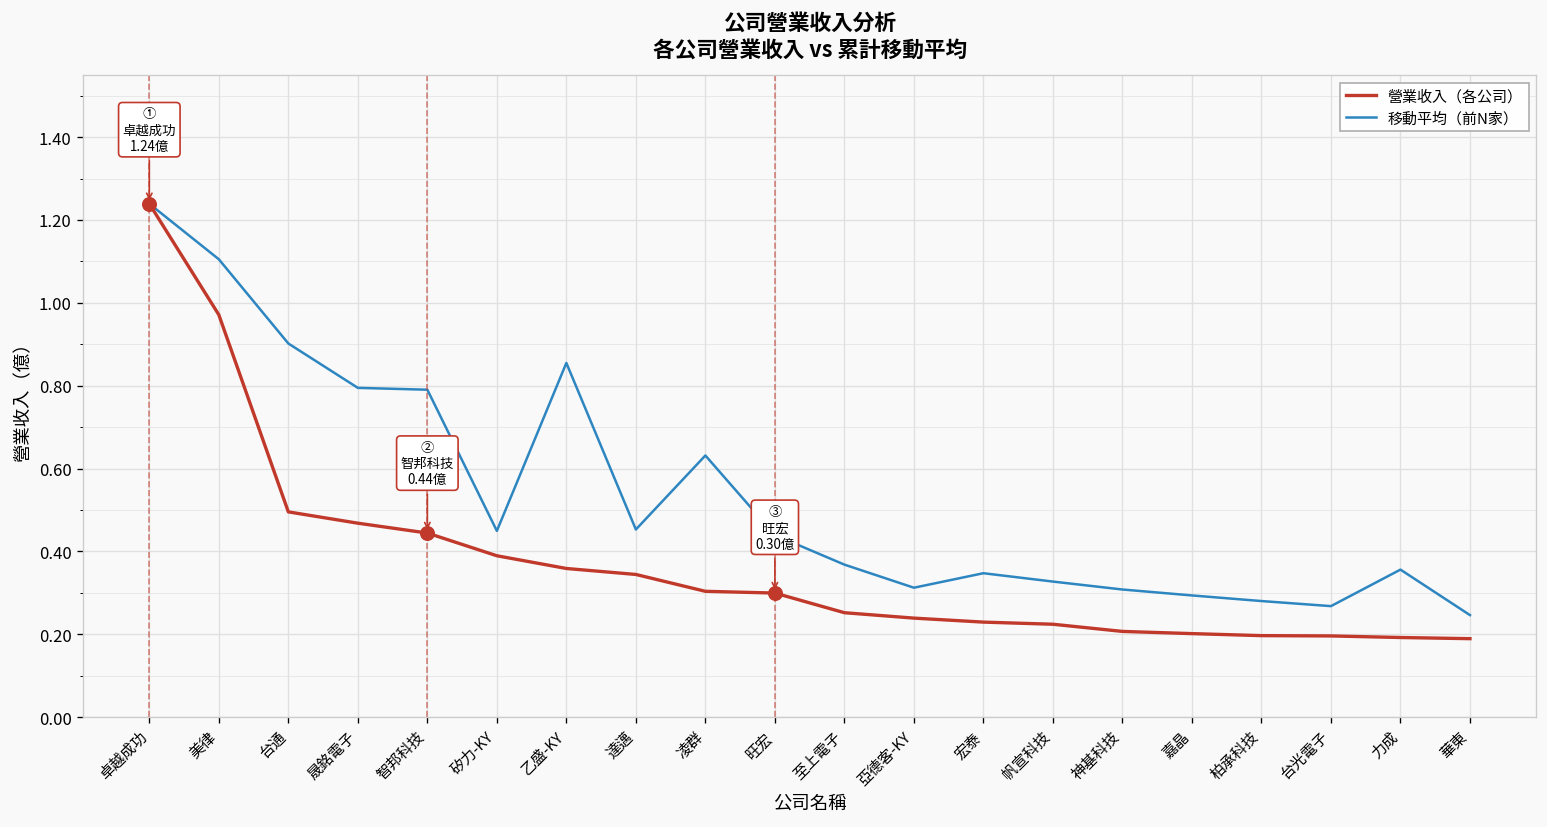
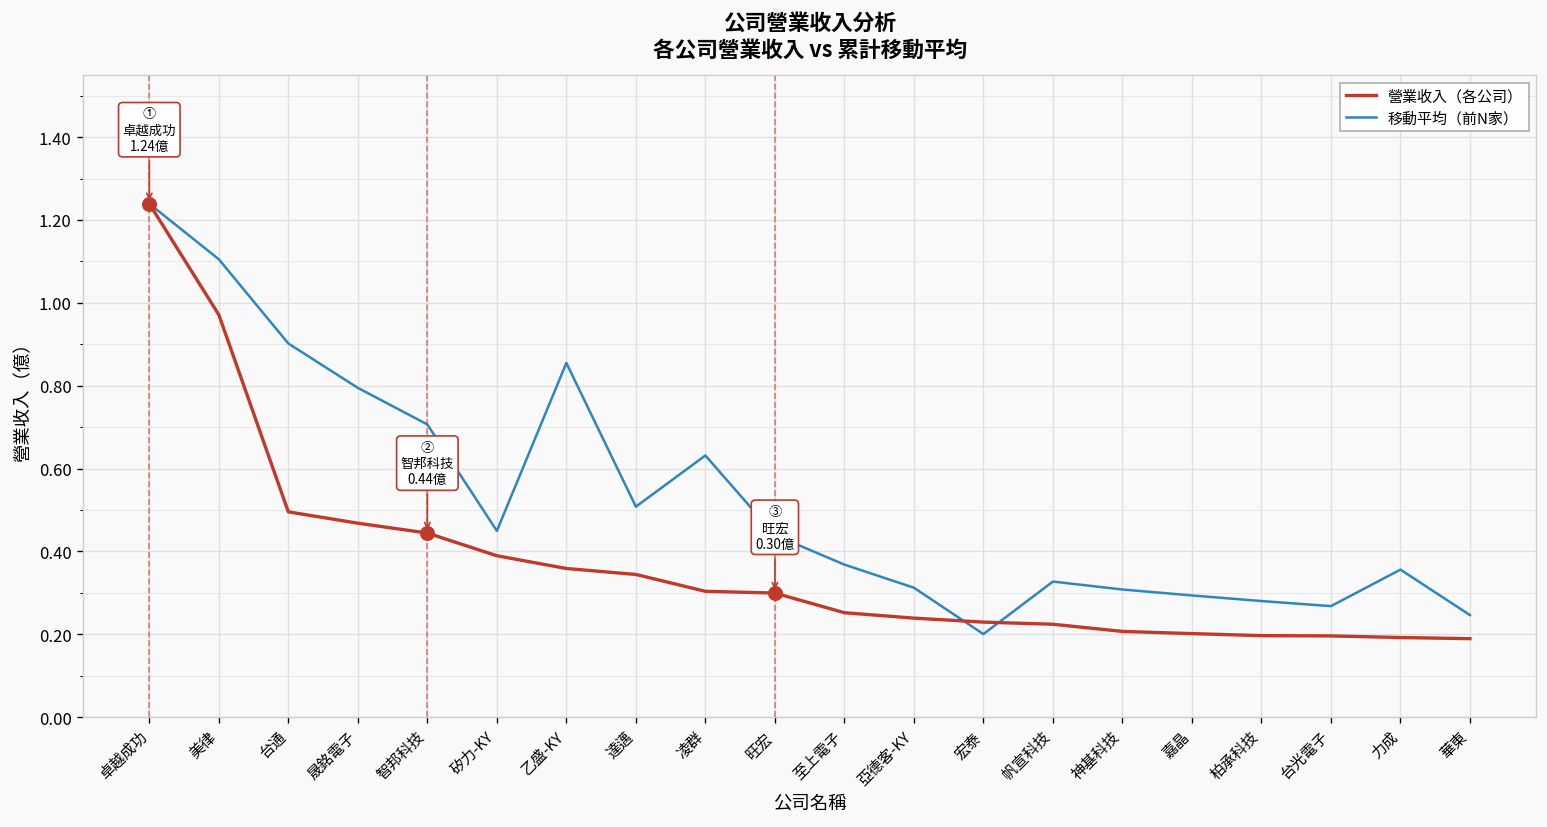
移動平均（前N家）, 智邦科技: 0.79 -> 0.71
移動平均（前N家）, 達邁: 0.45 -> 0.51
移動平均（前N家）, 宏泰: 0.35 -> 0.20
